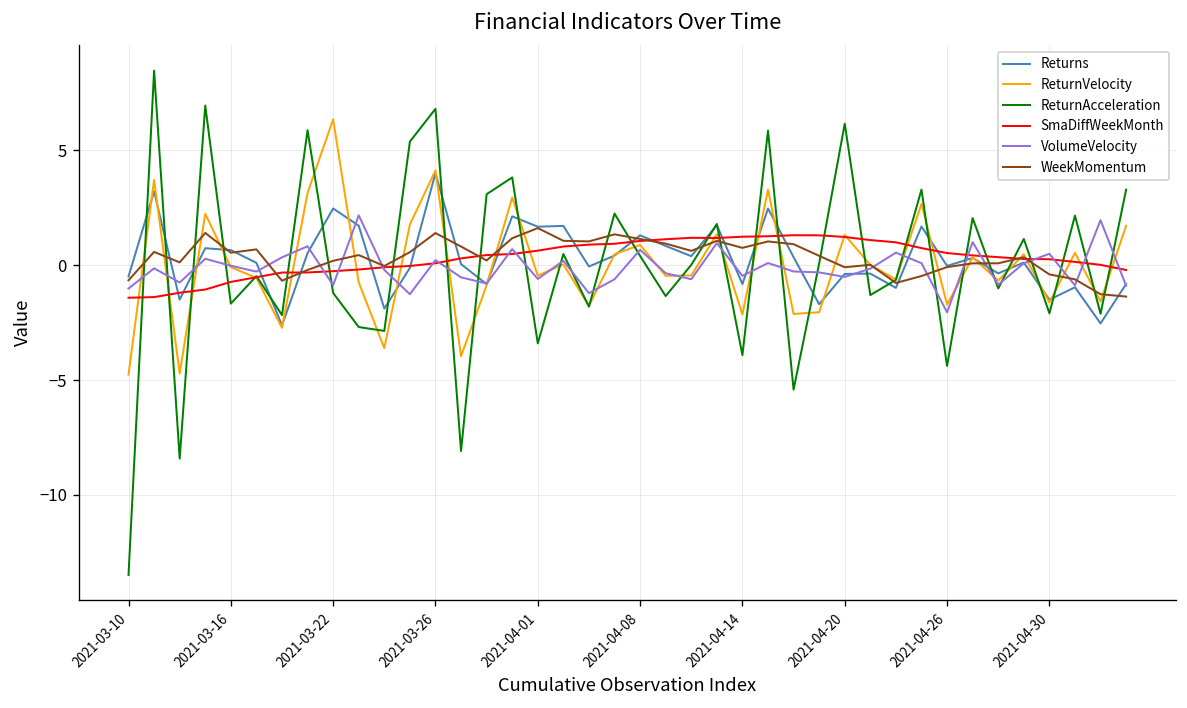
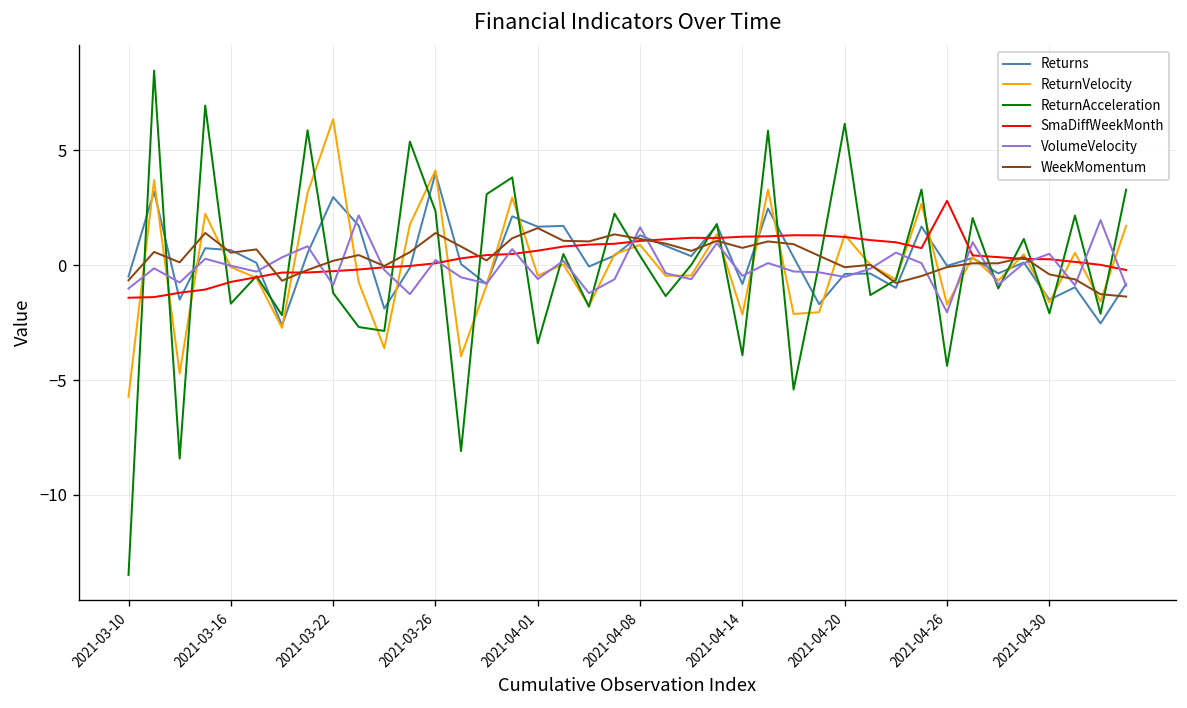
ReturnVelocity, 2021-03-10: -4.8 -> -5.7
Returns, 2021-03-22: 2.5 -> 3.0
ReturnAcceleration, 2021-03-26: 6.8 -> 2.4
VolumeVelocity, 2021-04-08: 0.7 -> 1.7
SmaDiffWeekMonth, 2021-04-26: 0.5 -> 2.8
